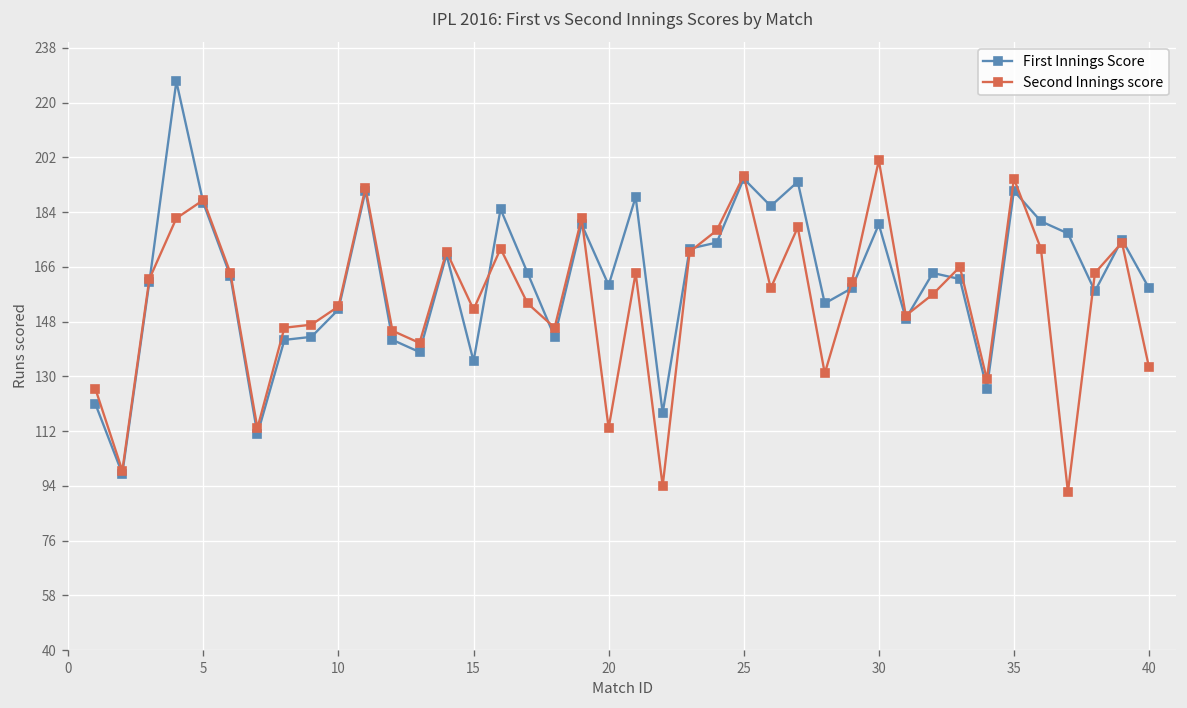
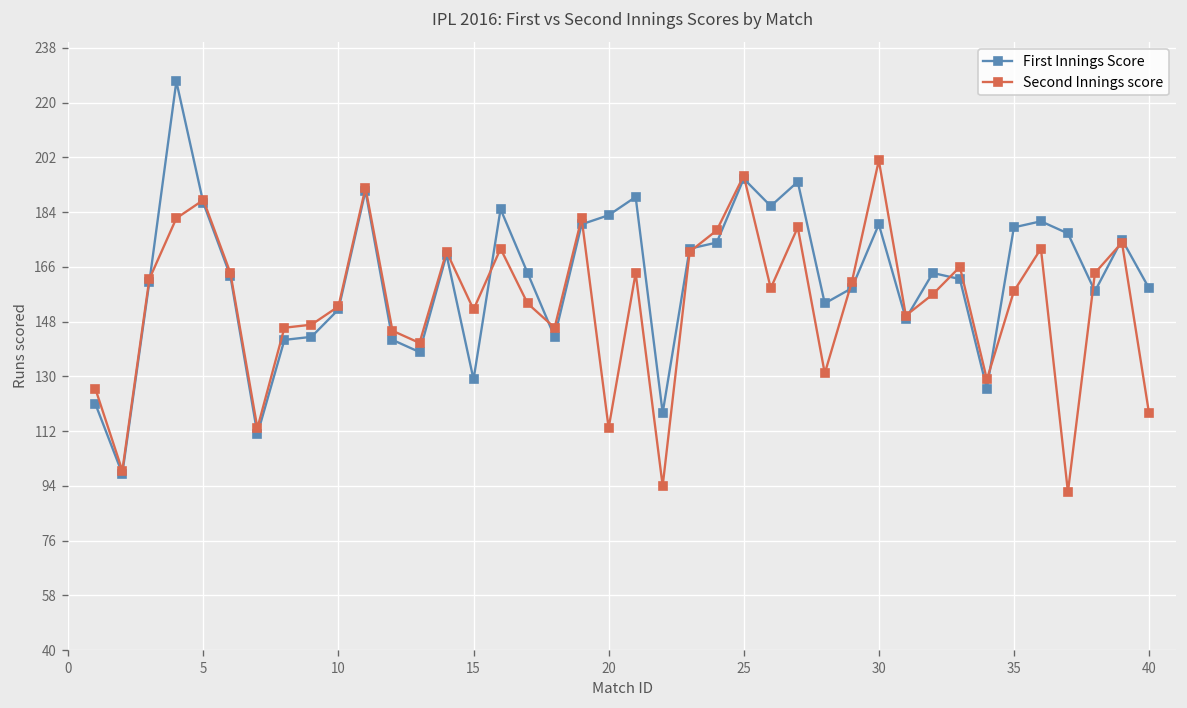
First Innings Score, 15: 135 -> 129
First Innings Score, 20: 160 -> 183
First Innings Score, 35: 191 -> 179
Second Innings score, 35: 195 -> 158
Second Innings score, 40: 133 -> 118
